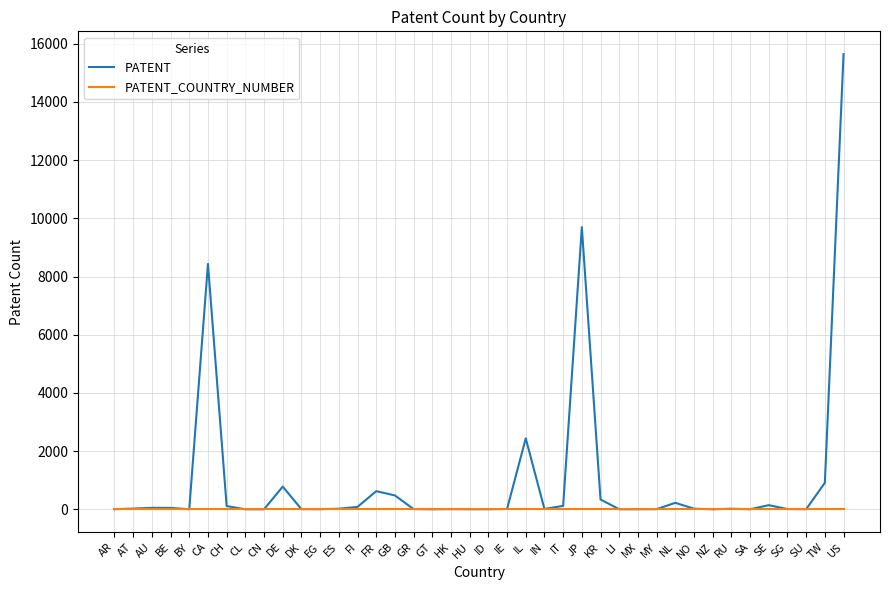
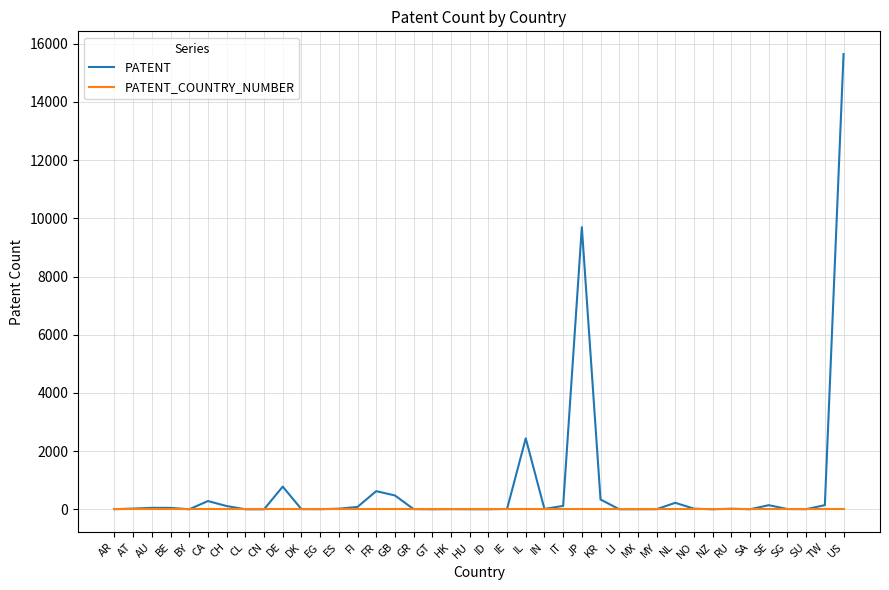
PATENT, CA: 8400 -> 300
PATENT, TW: 900 -> 100
